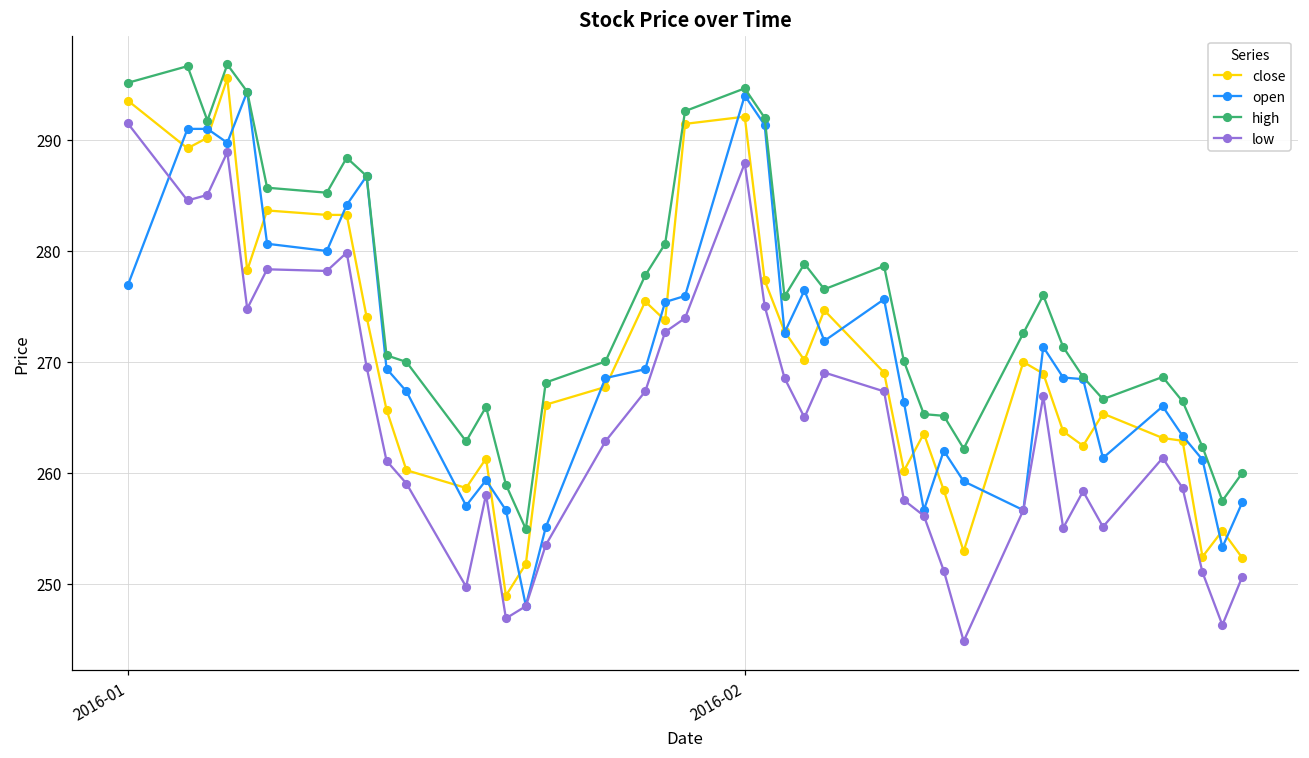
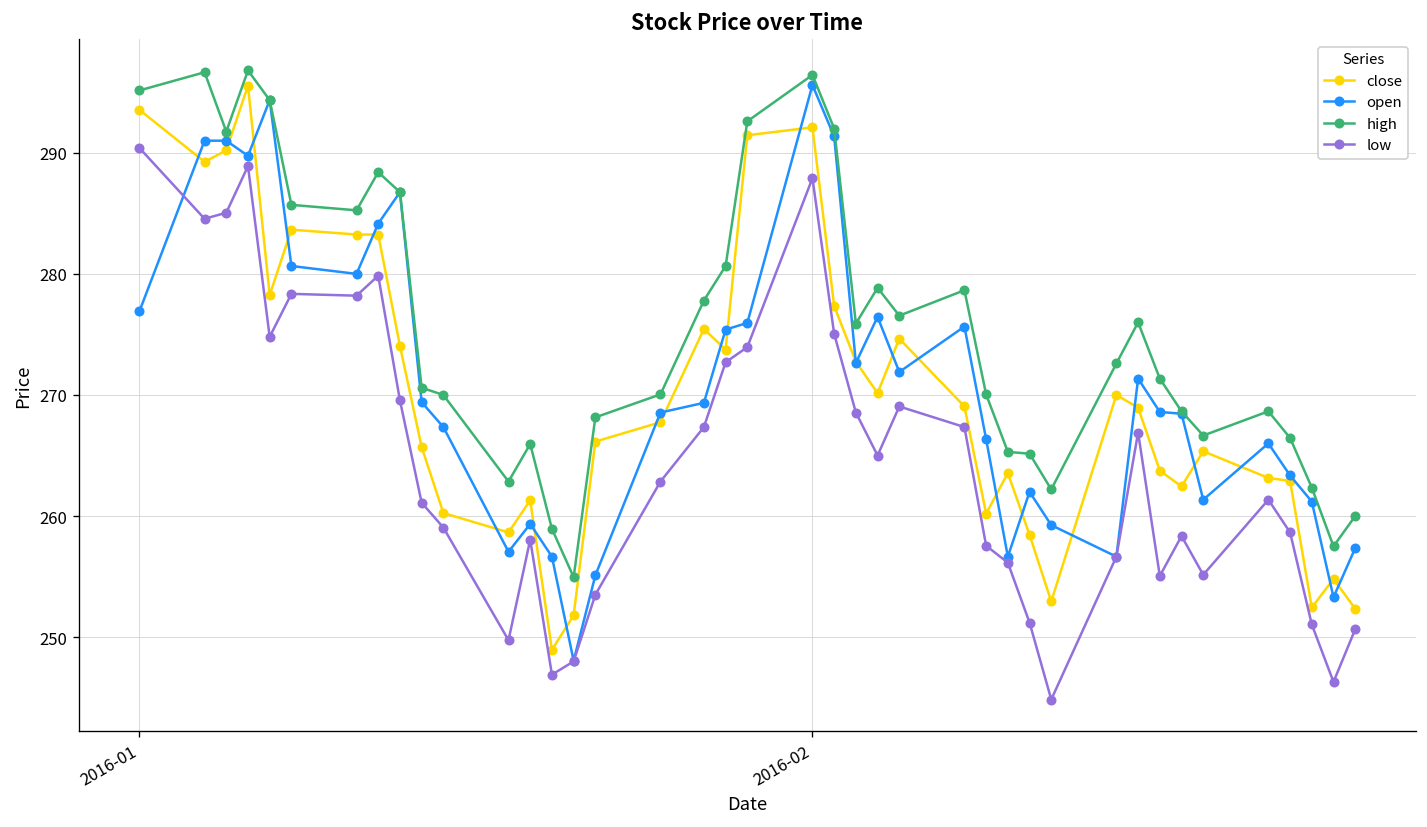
low, 2016-01: 291.5 -> 290.4
open, 2016-02: 294.0 -> 295.6
high, 2016-02: 294.7 -> 296.4
